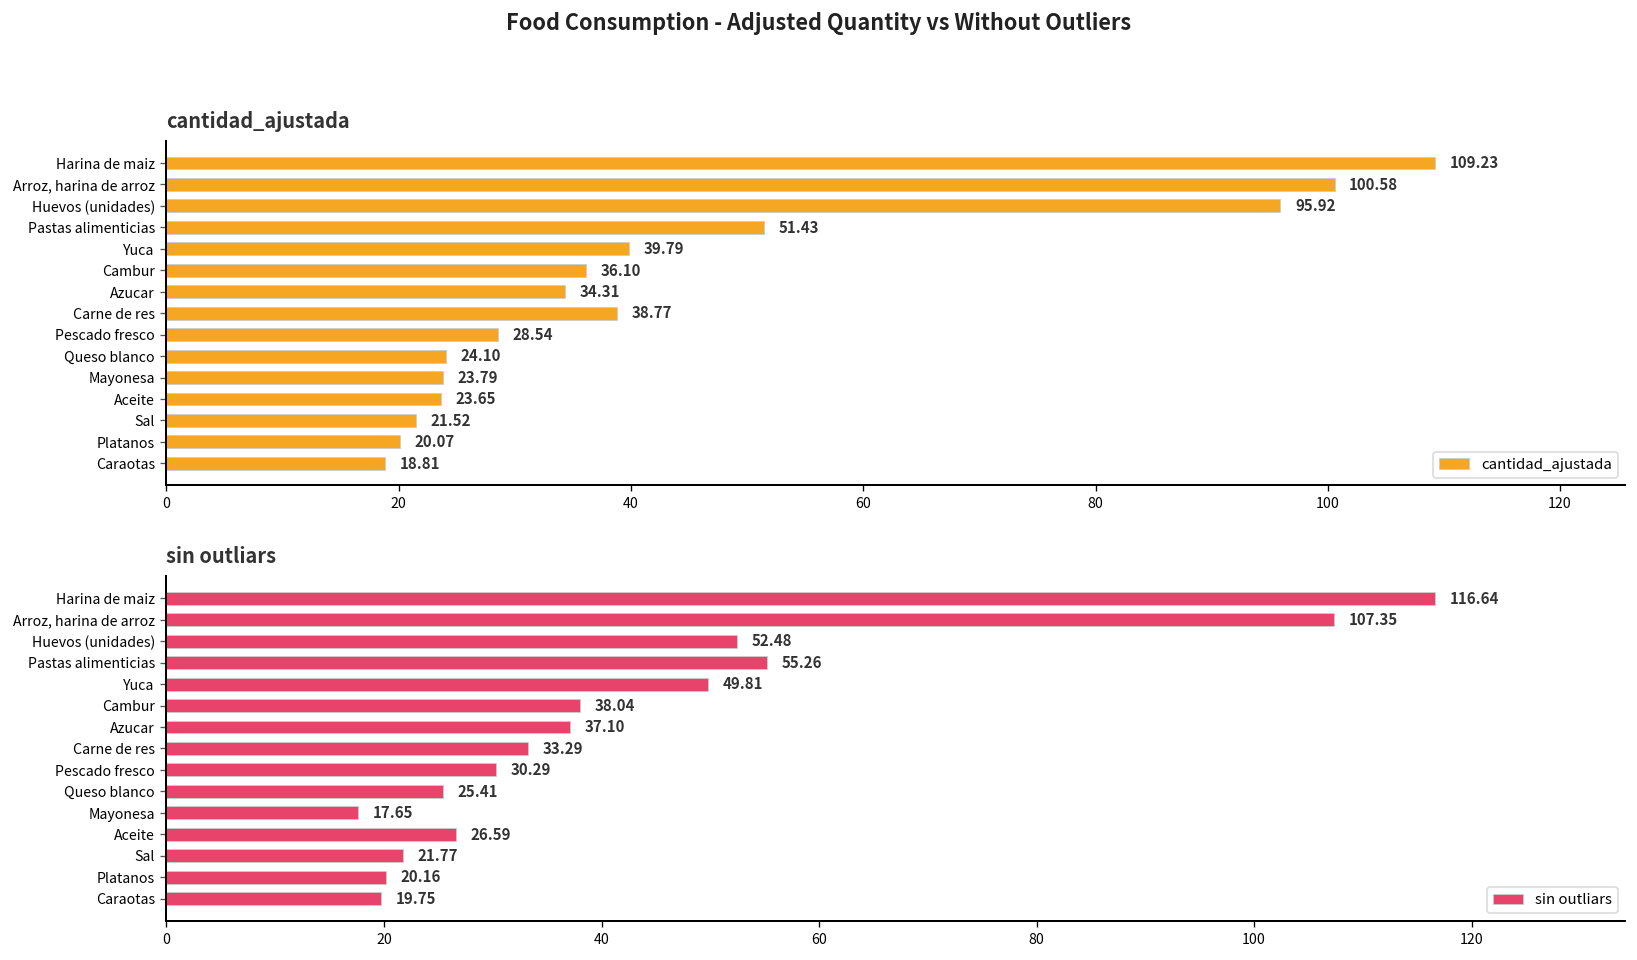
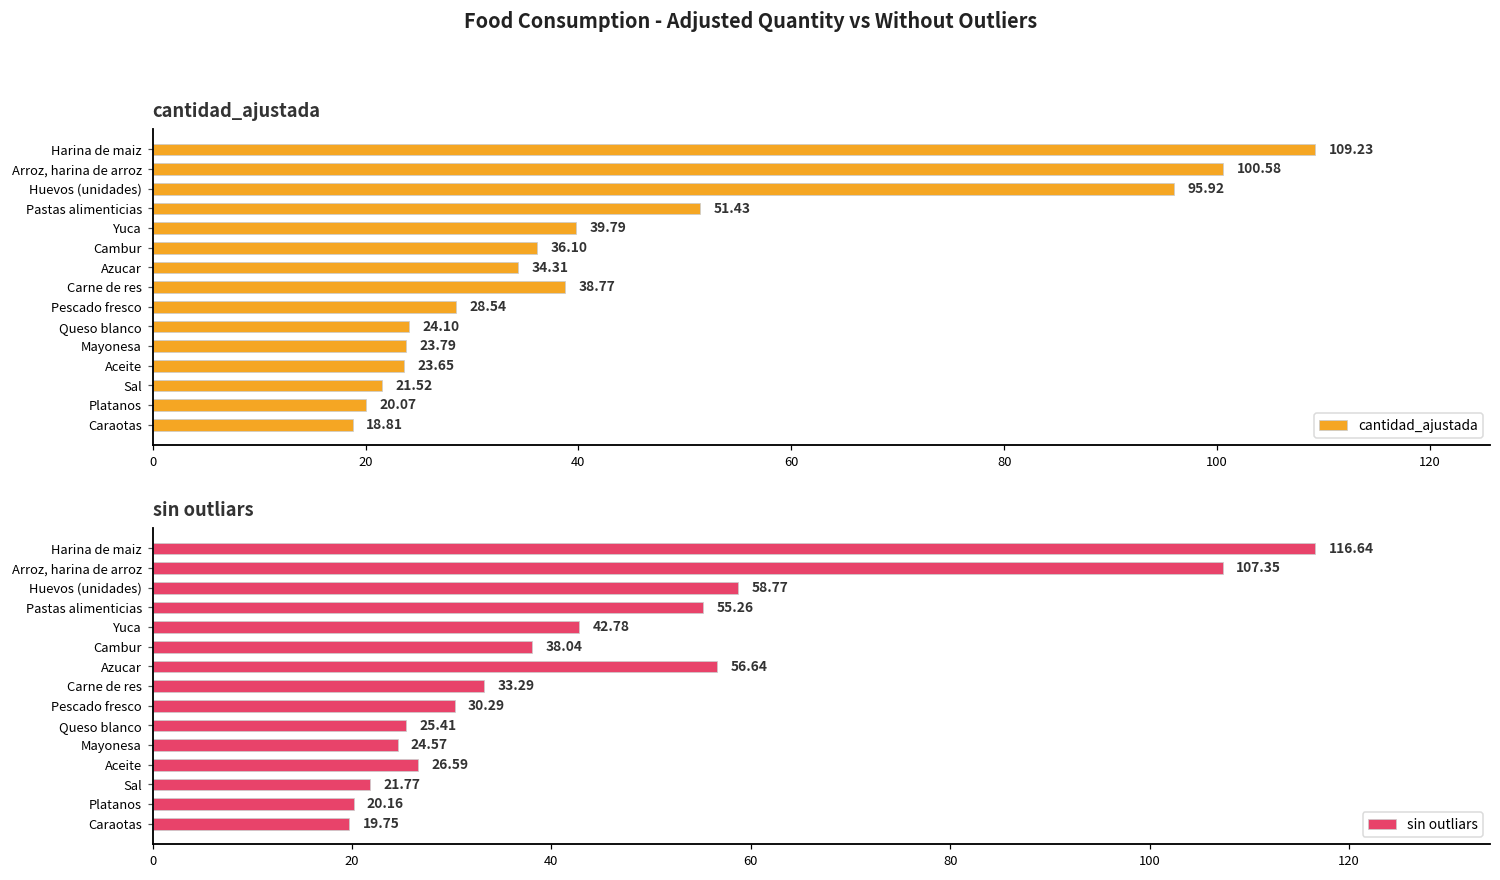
sin outliars, Huevos (unidades): 52.48 -> 58.77
sin outliars, Yuca: 49.81 -> 42.78
sin outliars, Azucar: 37.10 -> 56.64
sin outliars, Mayonesa: 17.65 -> 24.57
